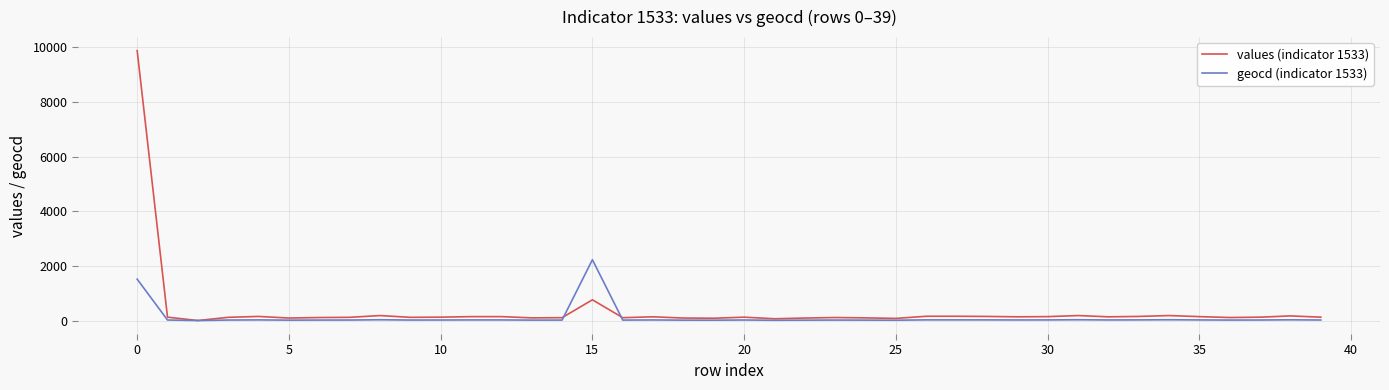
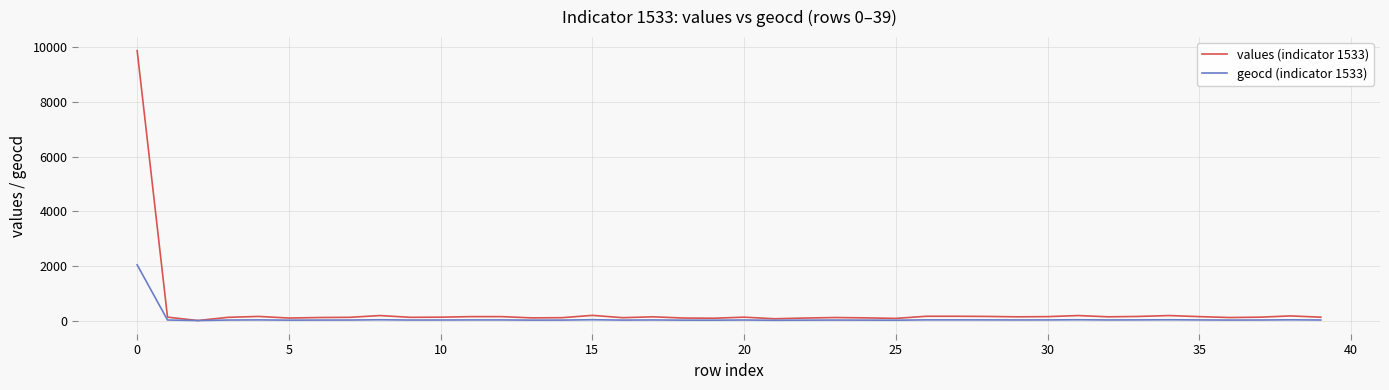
geocd (indicator 1533), 0: 1500 -> 2000
values (indicator 1533), 15: 800 -> 200
geocd (indicator 1533), 15: 2200 -> 0
